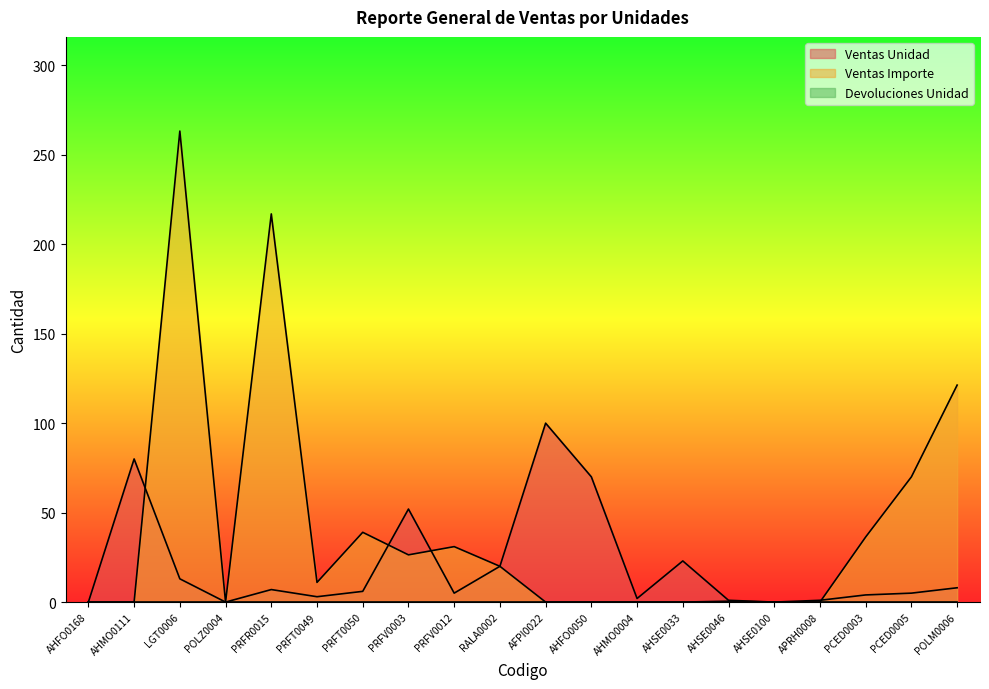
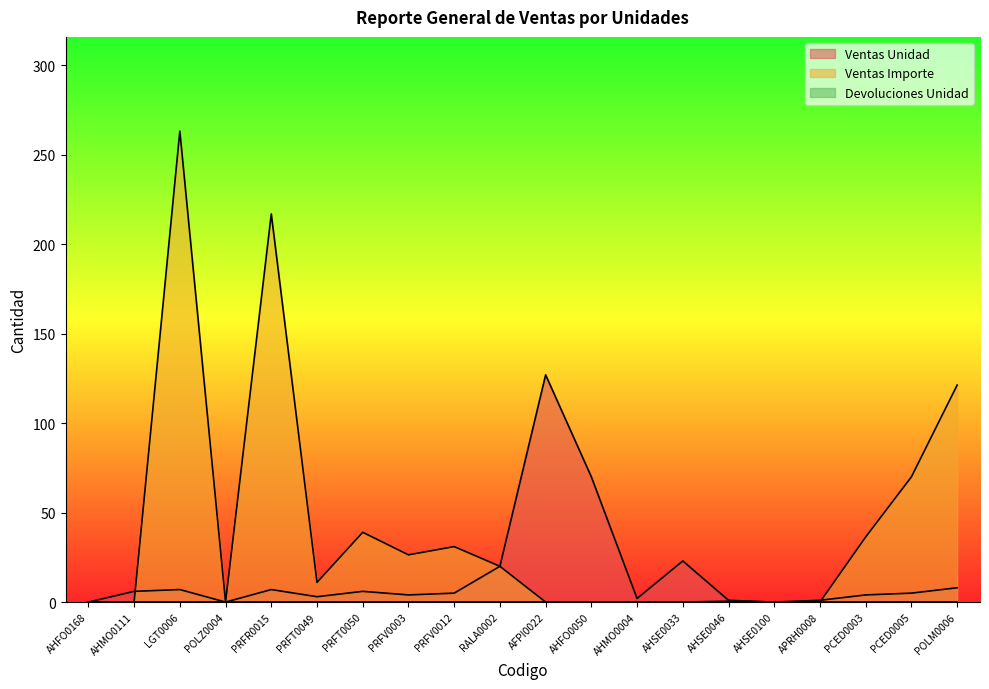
Ventas Unidad, AHMO0111: 80 -> 6
Ventas Unidad, LGT0006: 13 -> 7
Ventas Unidad, PRFV0003: 52 -> 4
Ventas Unidad, AFPI0022: 100 -> 127
